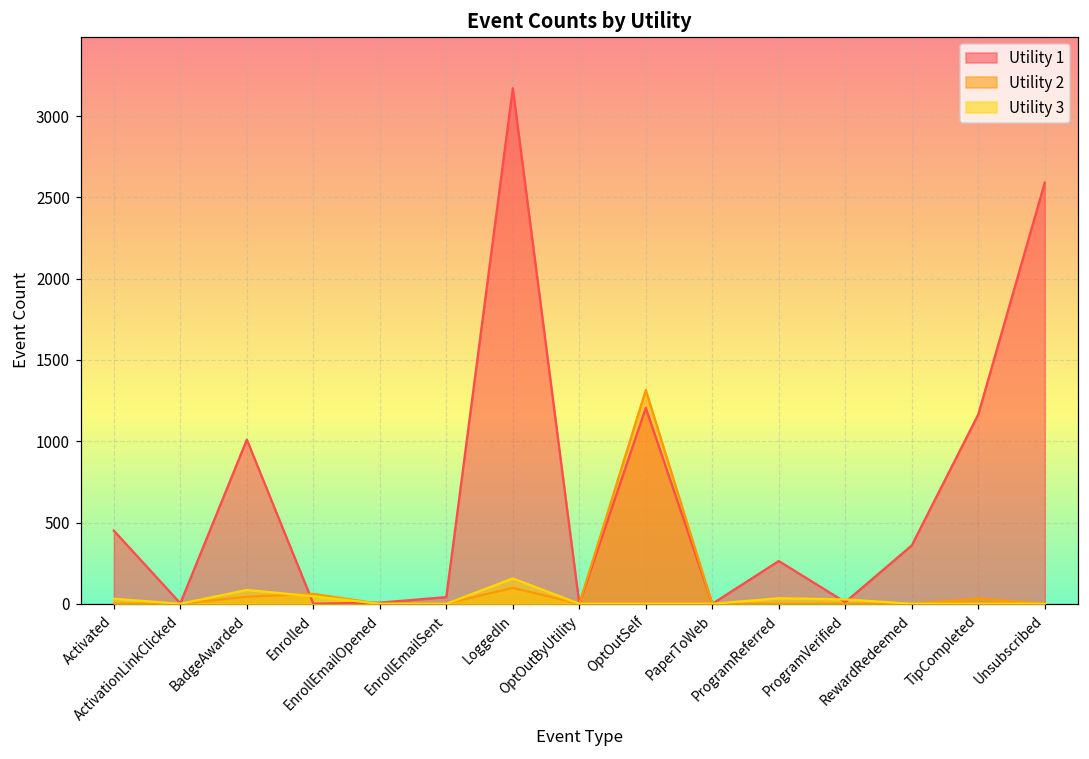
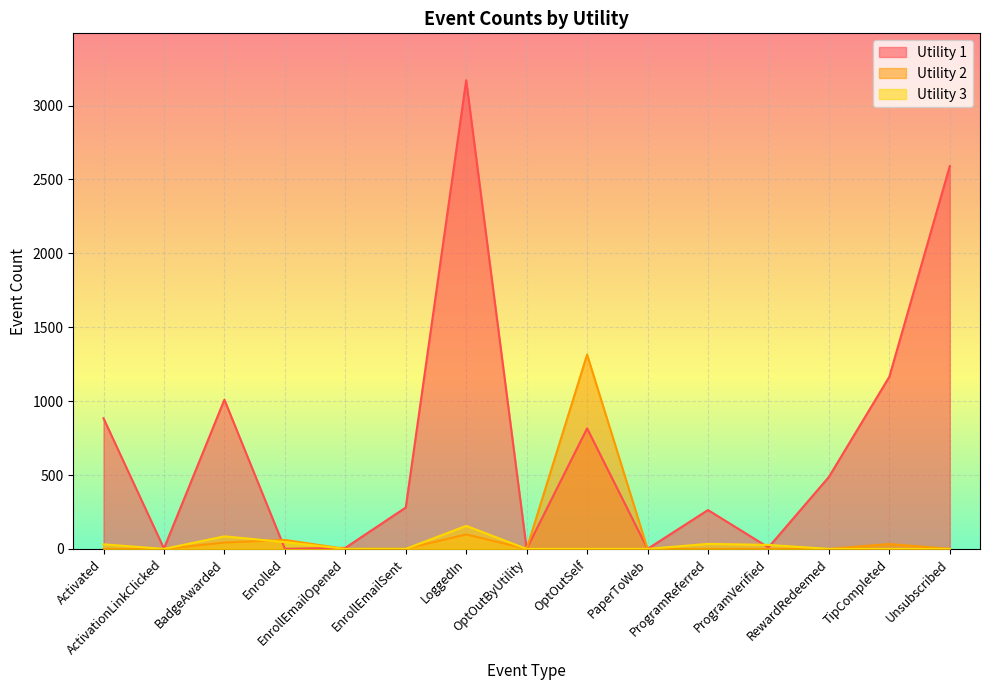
Utility 1, Activated: 450 -> 880
Utility 1, EnrollEmailSent: 40 -> 280
Utility 1, OptOutSelf: 1210 -> 820
Utility 1, RewardRedeemed: 360 -> 490
